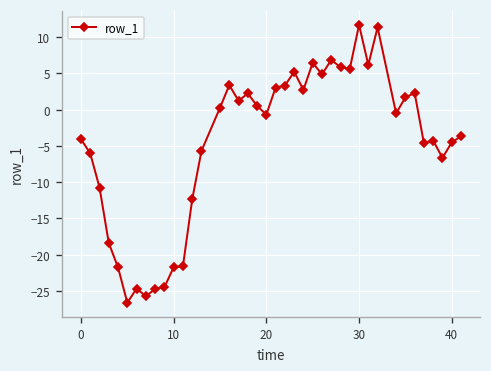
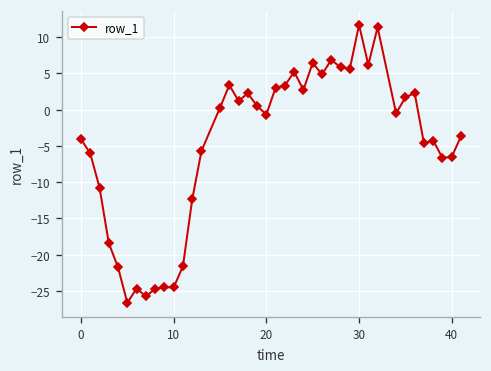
10: -22 -> -25
40: -5 -> -7
